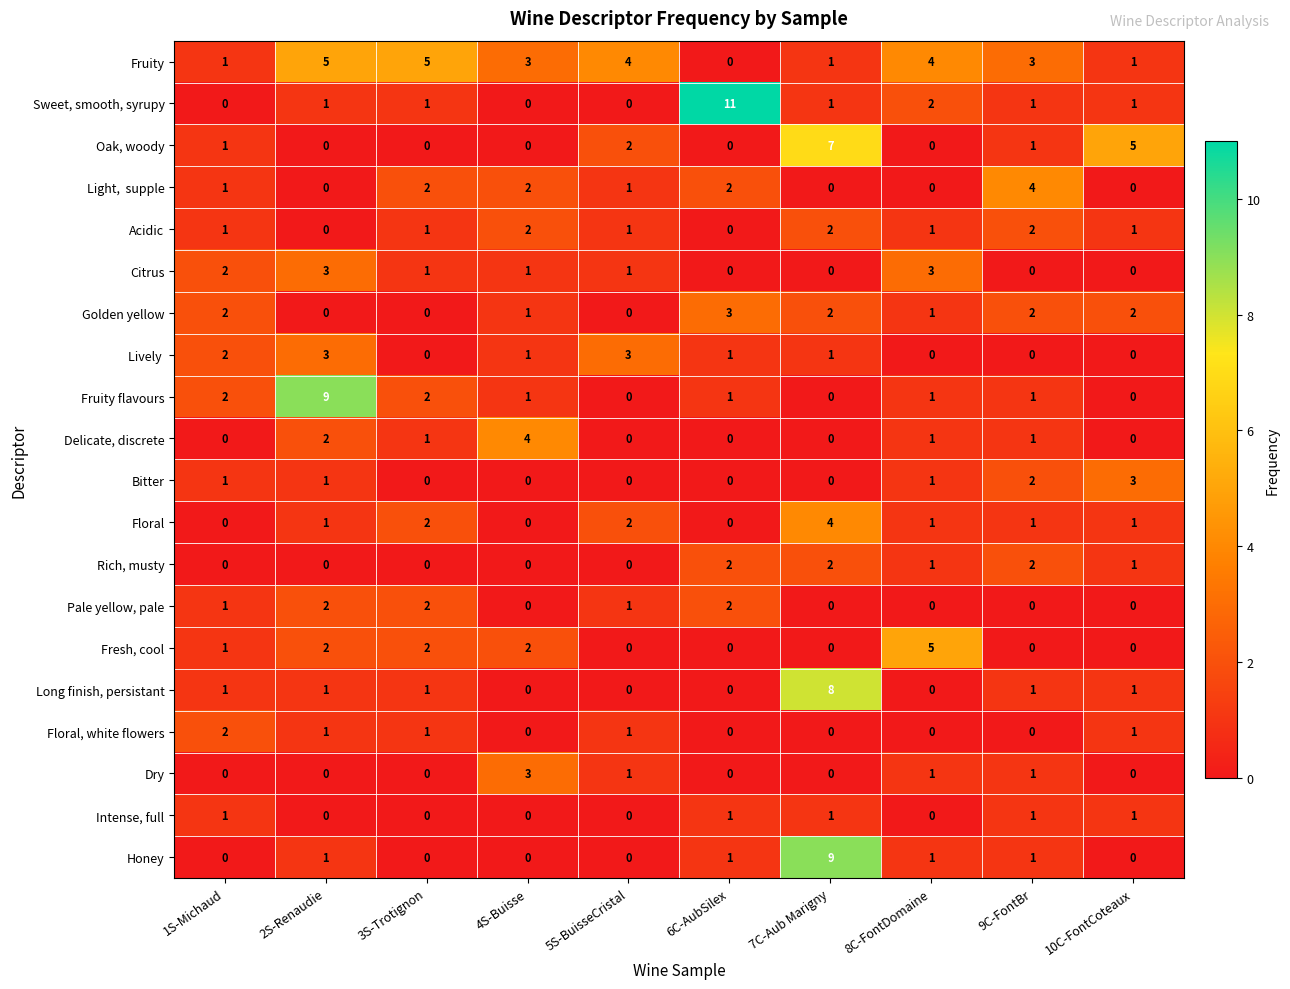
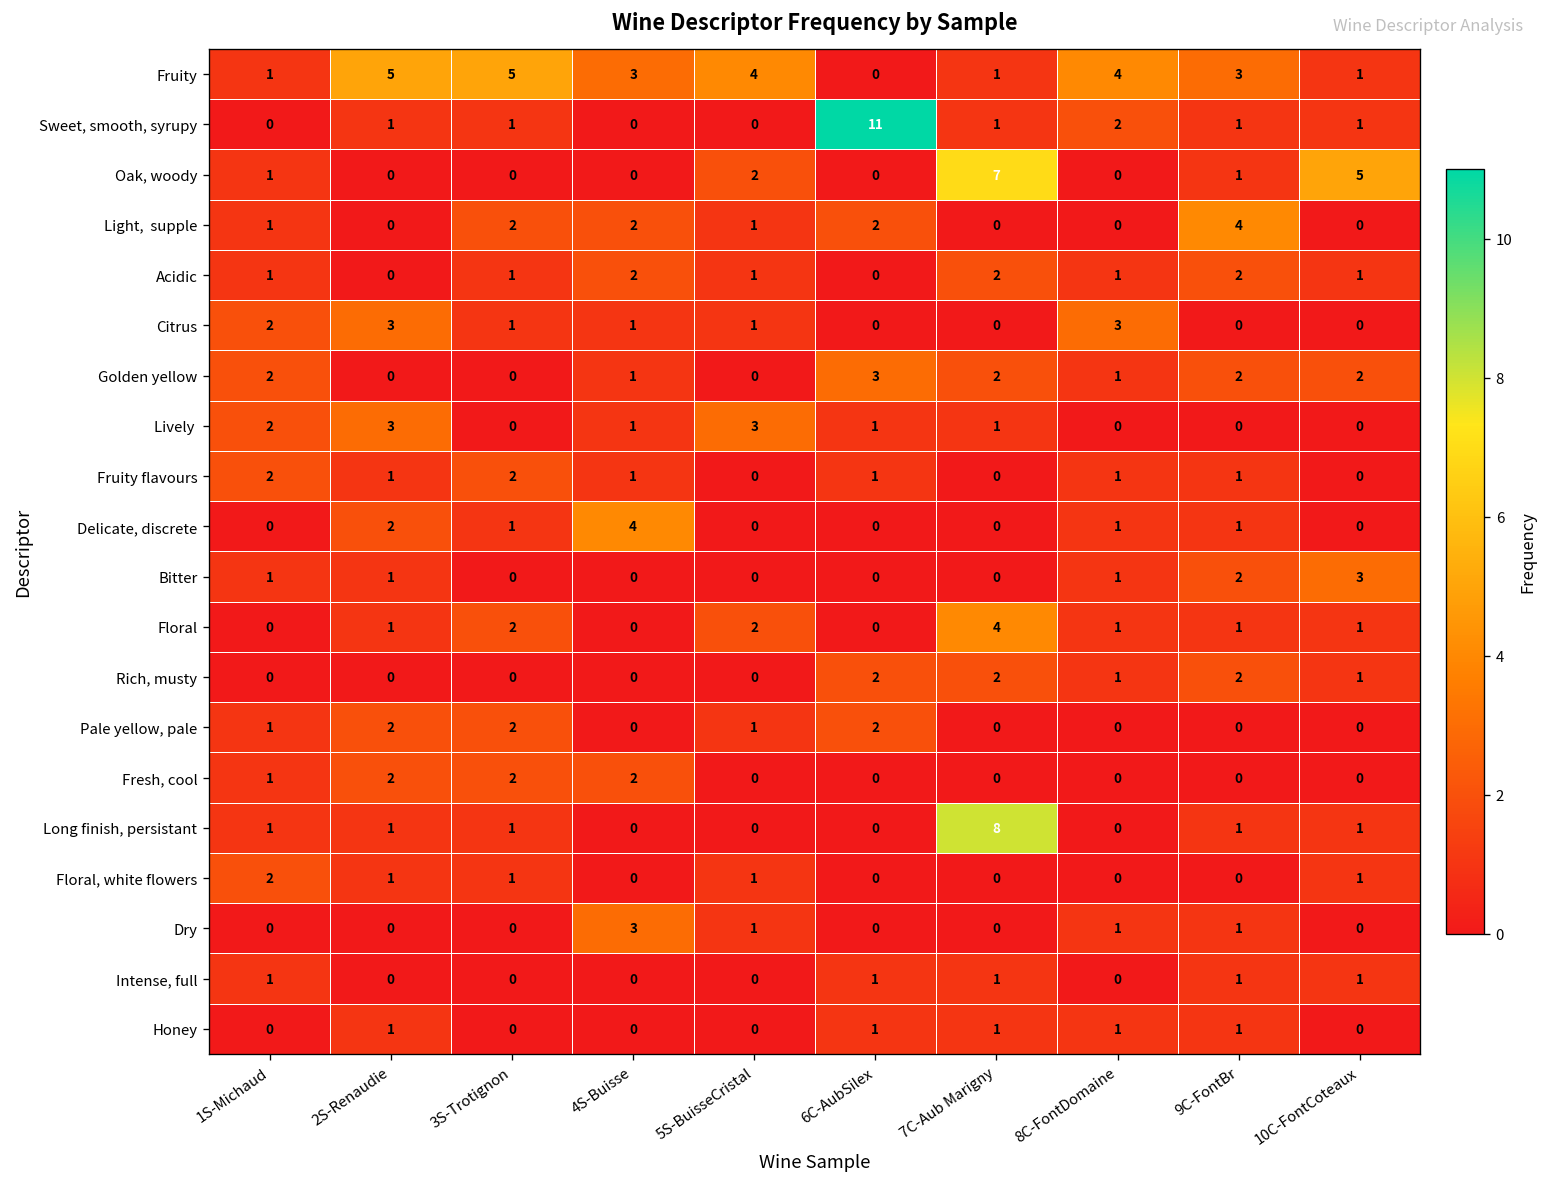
Fruity flavours, 2S-Renaudie: 9 -> 1
Fresh, cool, 8C-FontDomaine: 5 -> 0
Honey, 7C-Aub Marigny: 9 -> 1
